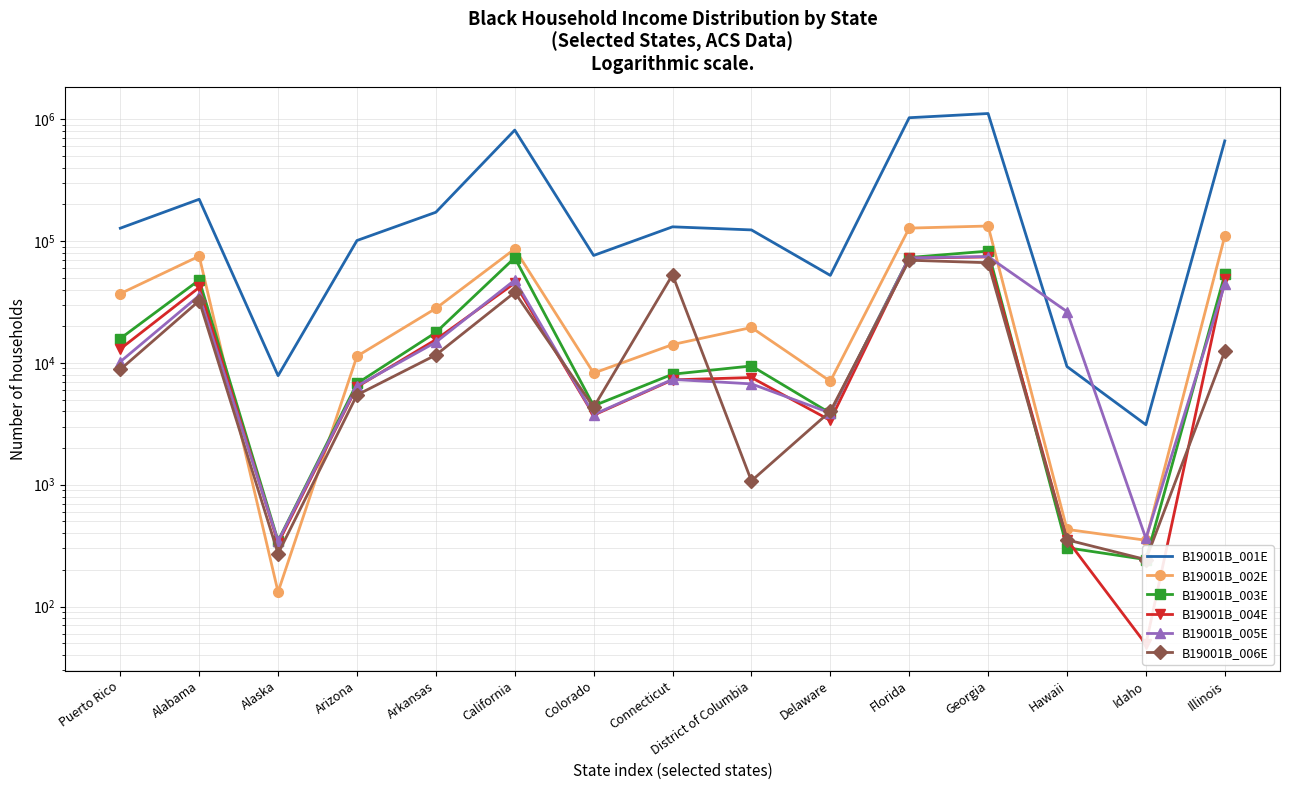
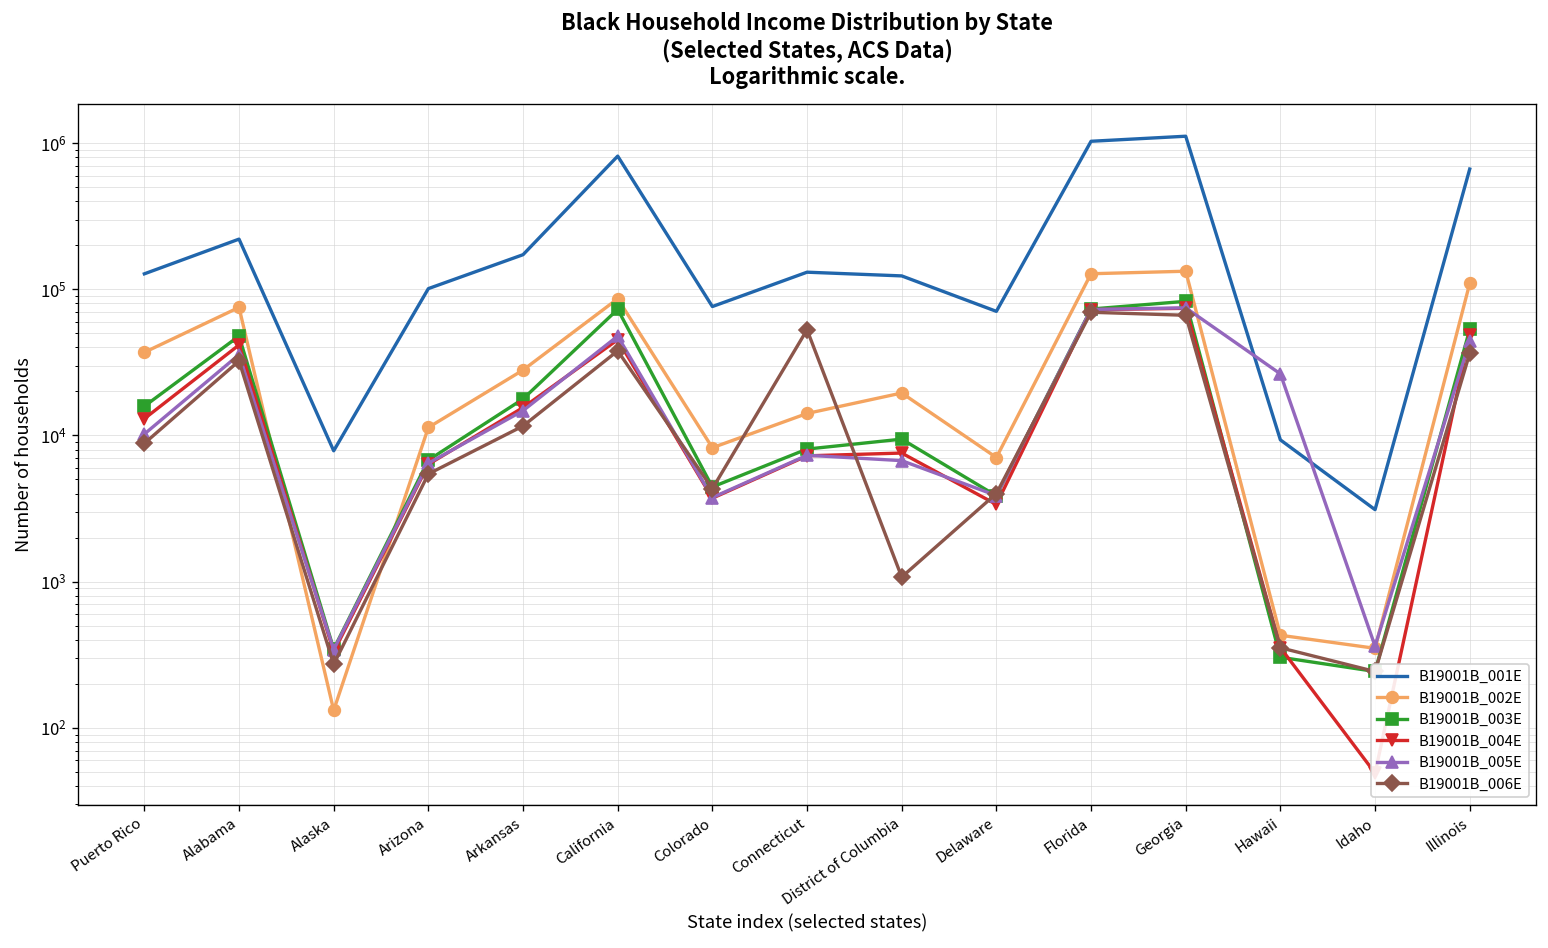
B19001B_001E, Delaware: 52000 -> 70000
B19001B_006E, Illinois: 12000 -> 37000
